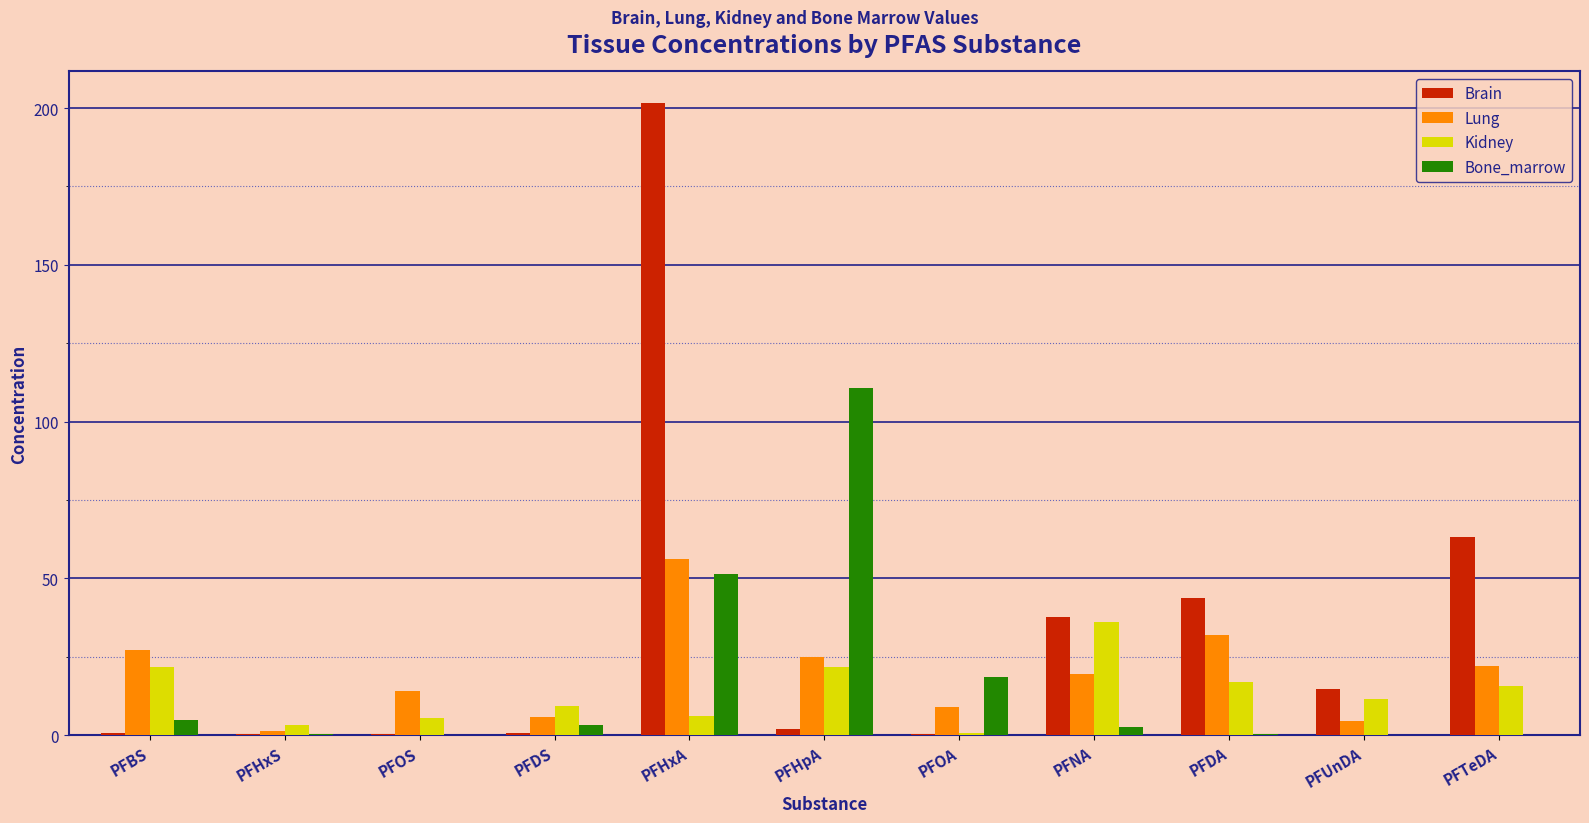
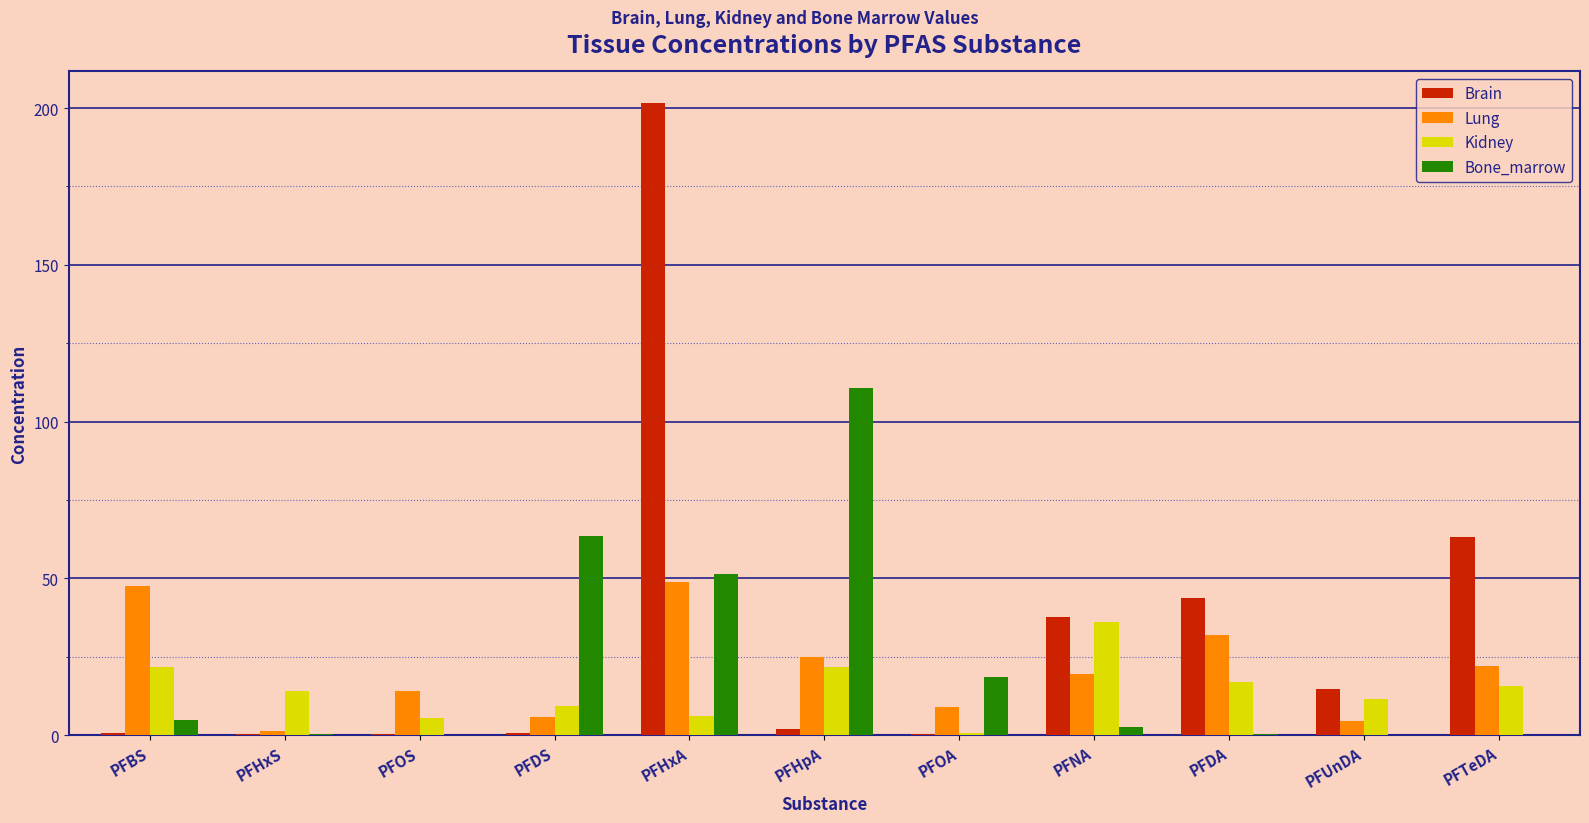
Lung, PFBS: 27 -> 48
Kidney, PFHxS: 3 -> 14
Bone_marrow, PFDS: 3 -> 64
Lung, PFHxA: 56 -> 49
